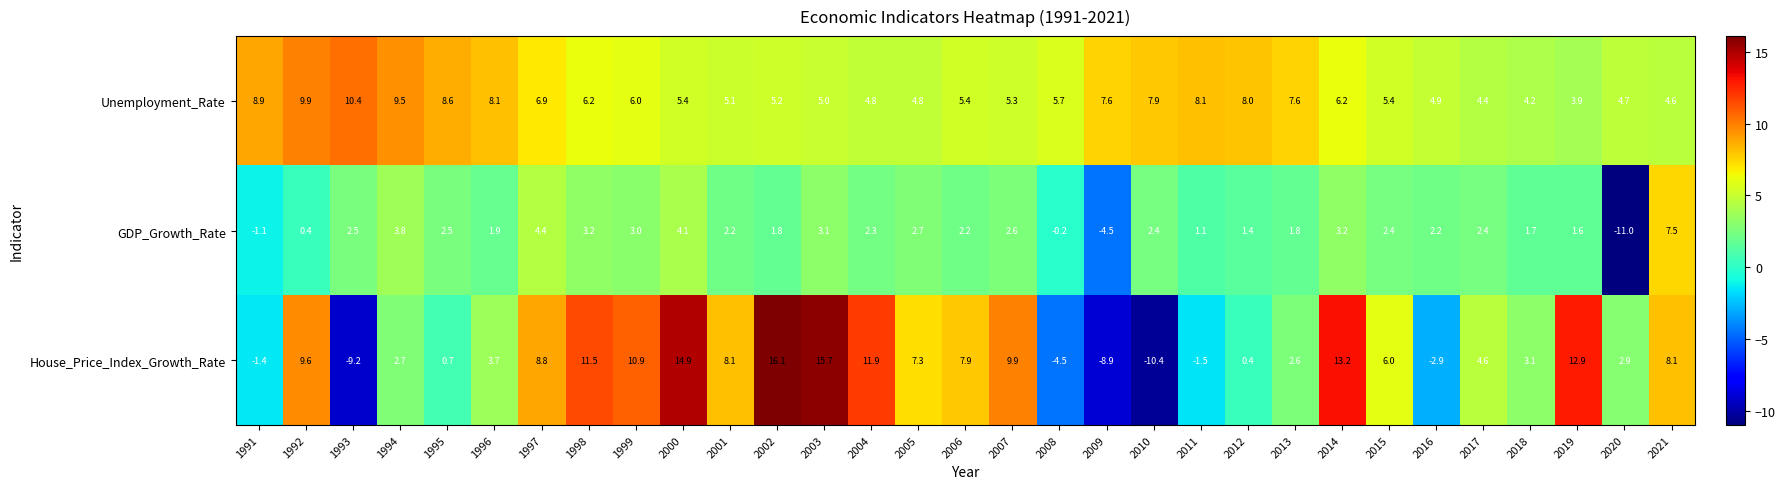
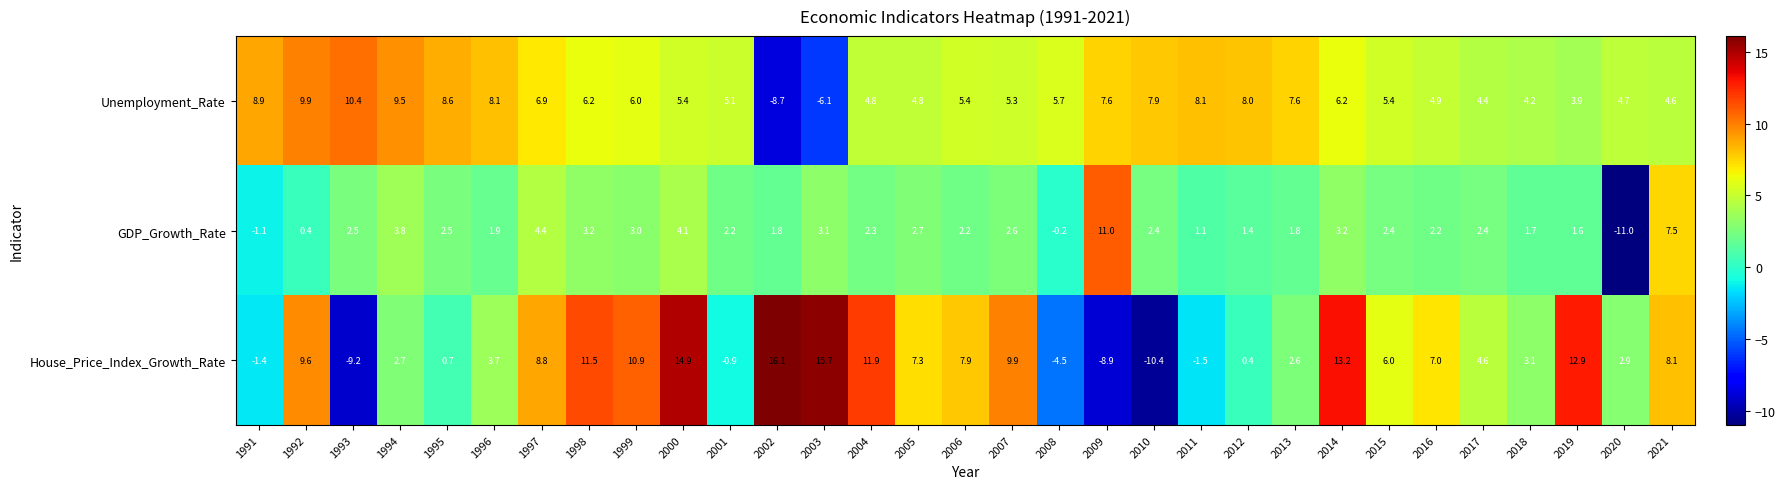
Unemployment_Rate, 2002: 5.2 -> -8.7
Unemployment_Rate, 2003: 5.0 -> -6.1
GDP_Growth_Rate, 2009: -4.5 -> 11.0
House_Price_Index_Growth_Rate, 2001: 8.1 -> -0.9
House_Price_Index_Growth_Rate, 2016: -2.9 -> 7.0
